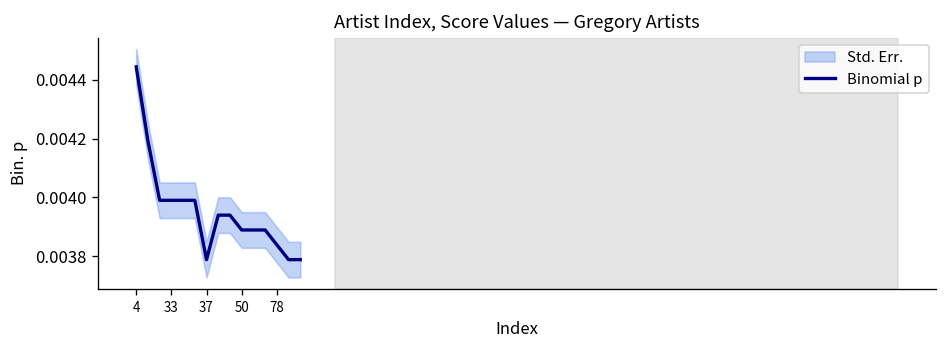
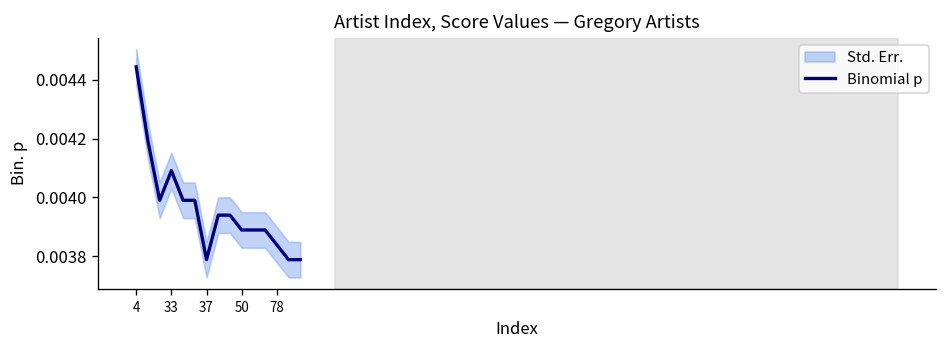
Binomial p, 33: 0.00399 -> 0.00409
